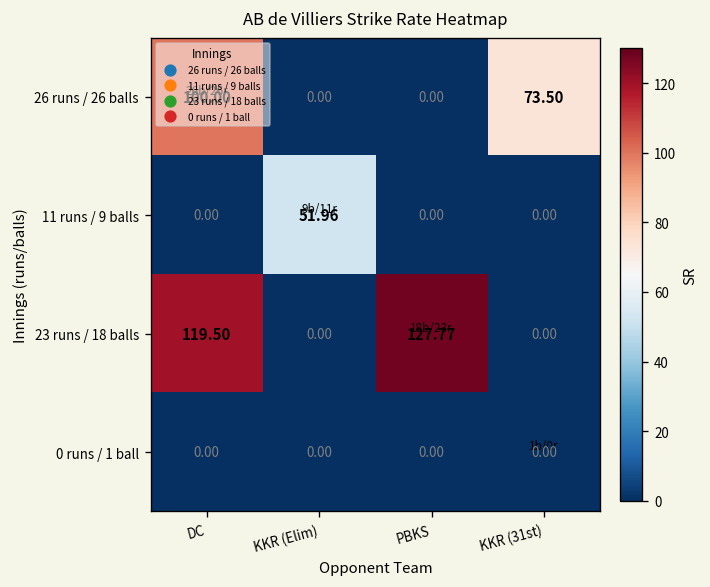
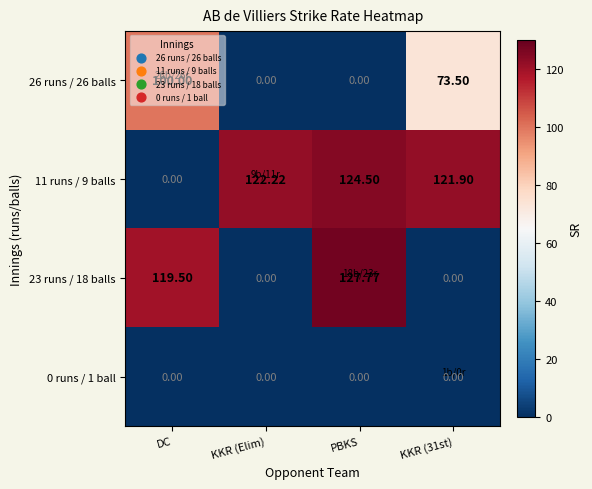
11 runs / 9 balls, KKR (Elim): 51.96 -> 122.22
11 runs / 9 balls, PBKS: 0.00 -> 124.50
11 runs / 9 balls, KKR (31st): 0.00 -> 121.90
